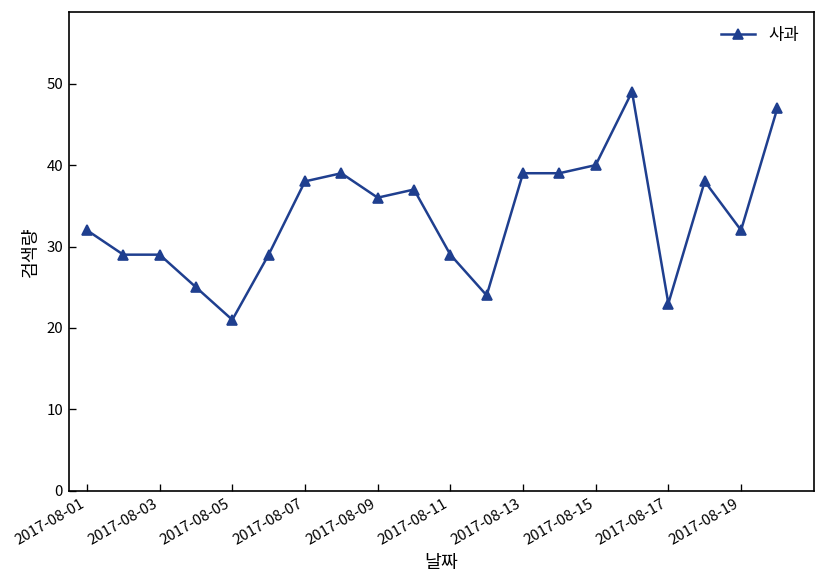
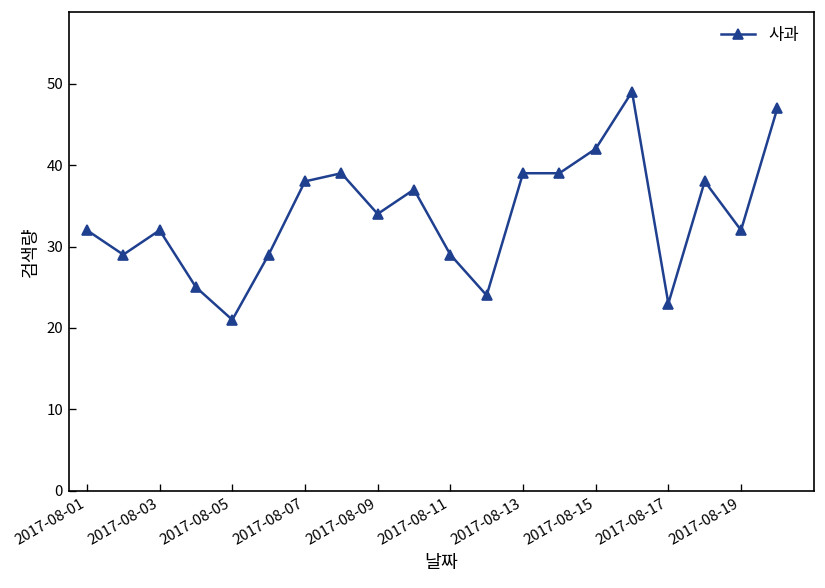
2017-08-03: 29 -> 32
2017-08-09: 36 -> 34
2017-08-15: 40 -> 42
